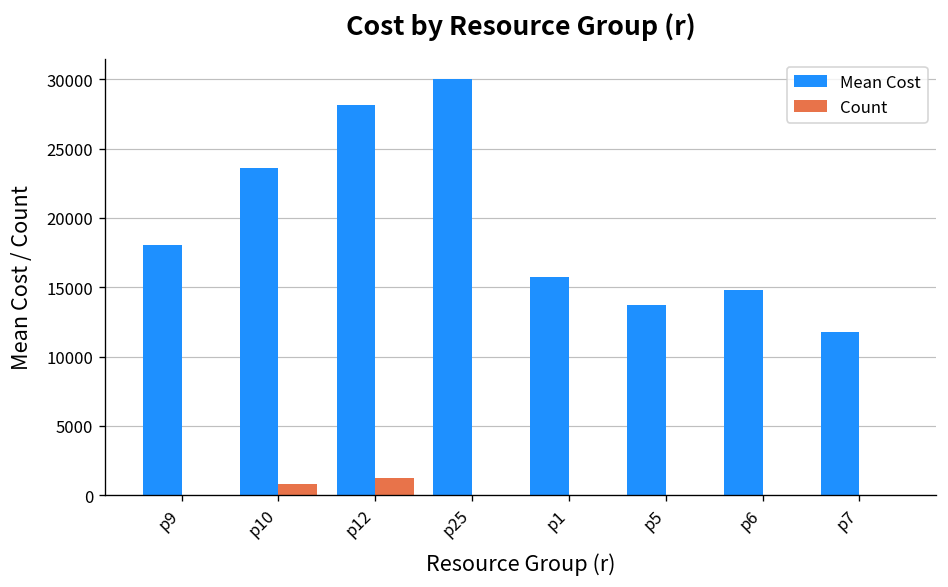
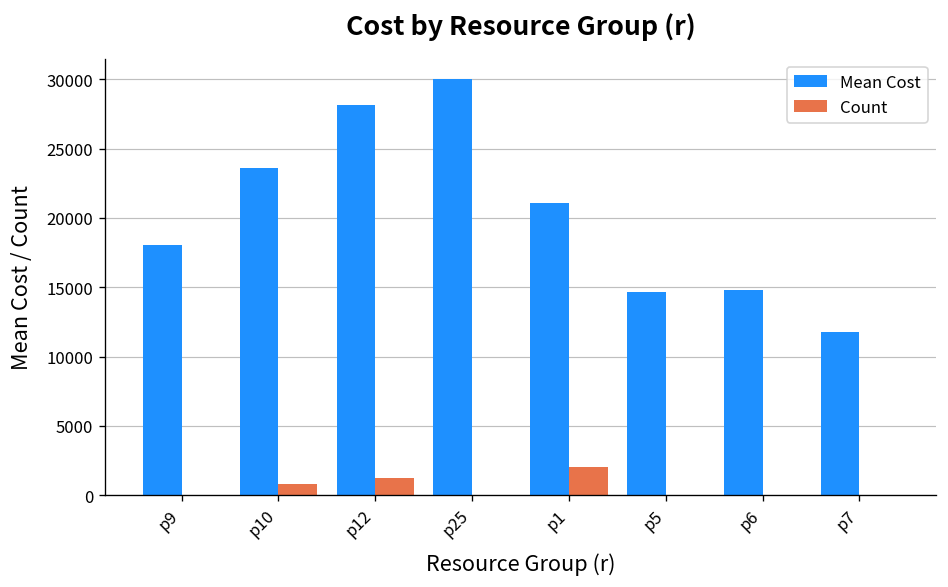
Mean Cost, p1: 15800 -> 21100
Count, p1: 0 -> 2100
Mean Cost, p5: 13700 -> 14700
